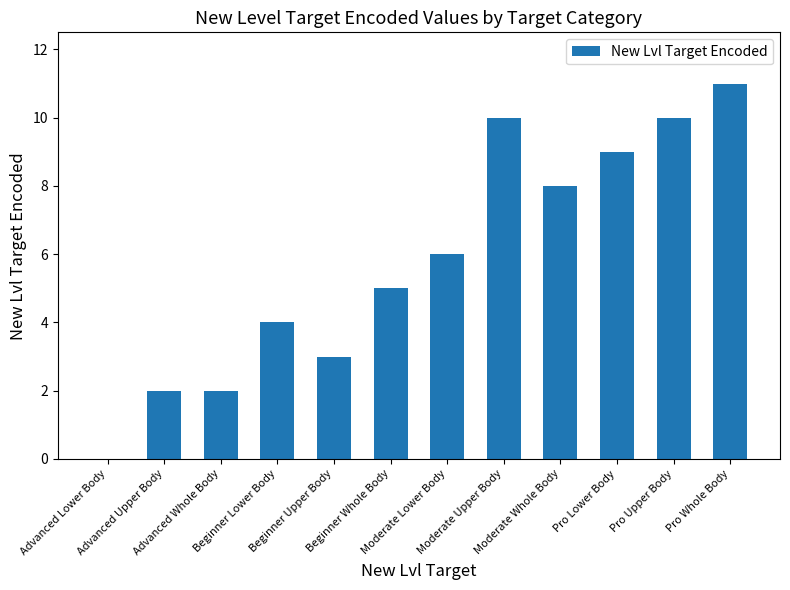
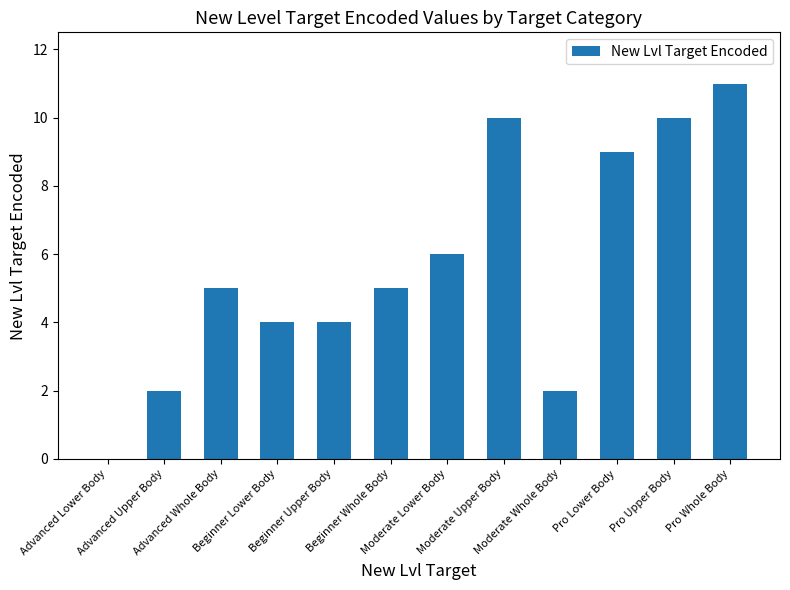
Advanced Whole Body: 2 -> 5
Beginner Upper Body: 3 -> 4
Moderate Whole Body: 8 -> 2
